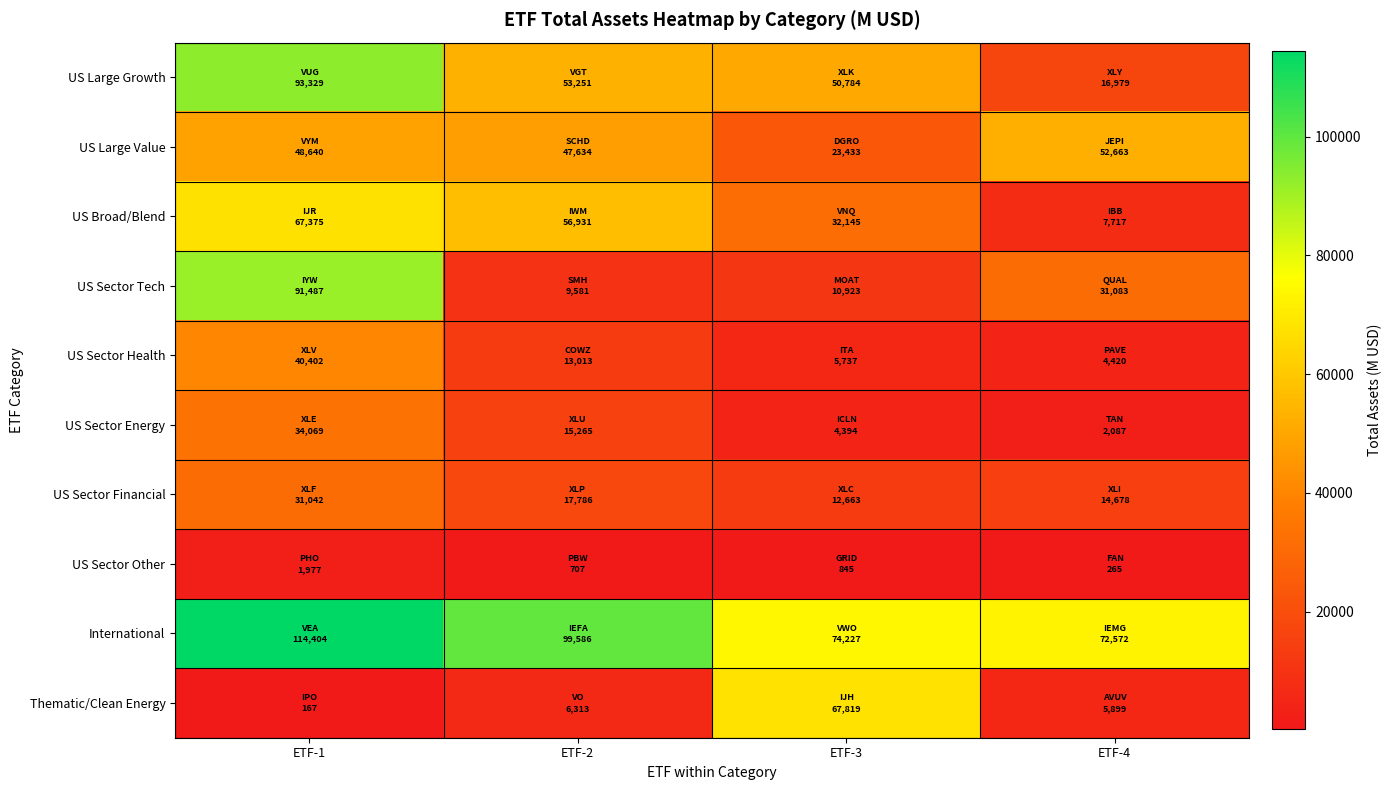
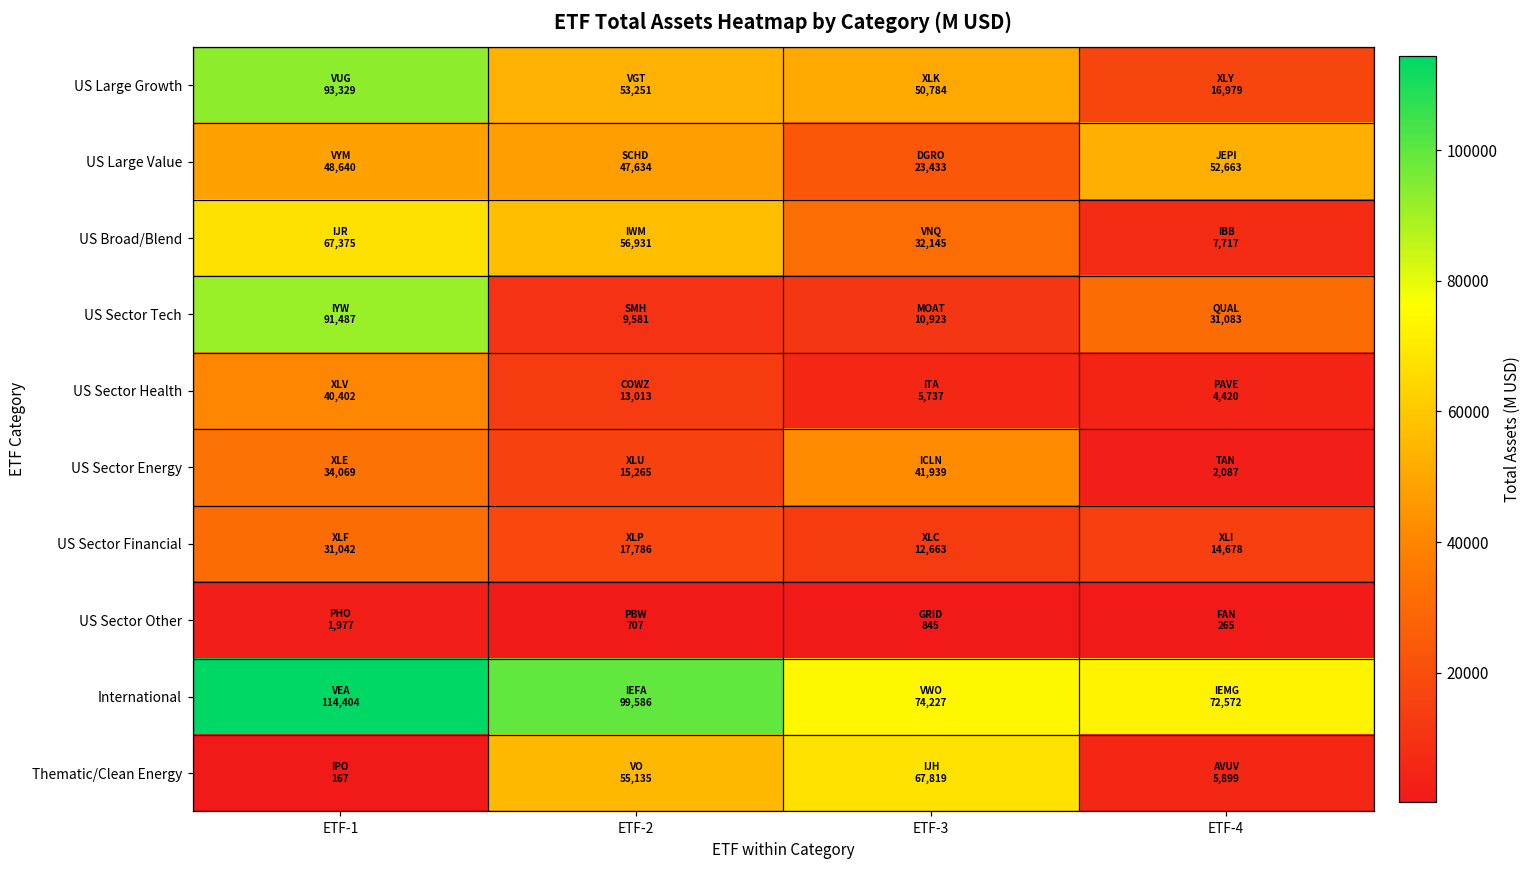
US Sector Energy, ETF-3: 4,394 -> 41,939
Thematic/Clean Energy, ETF-2: 6,313 -> 55,135
